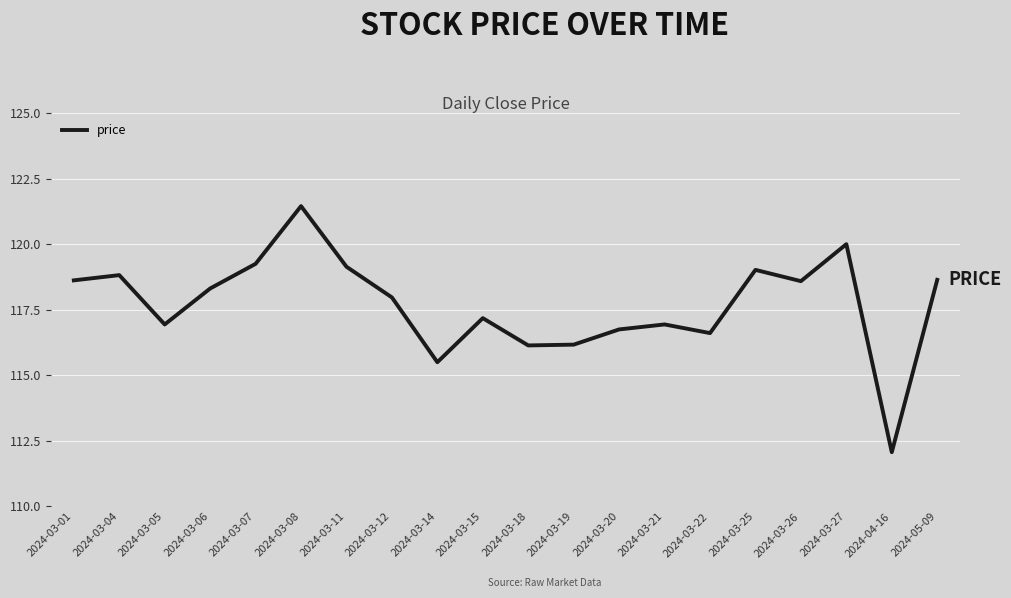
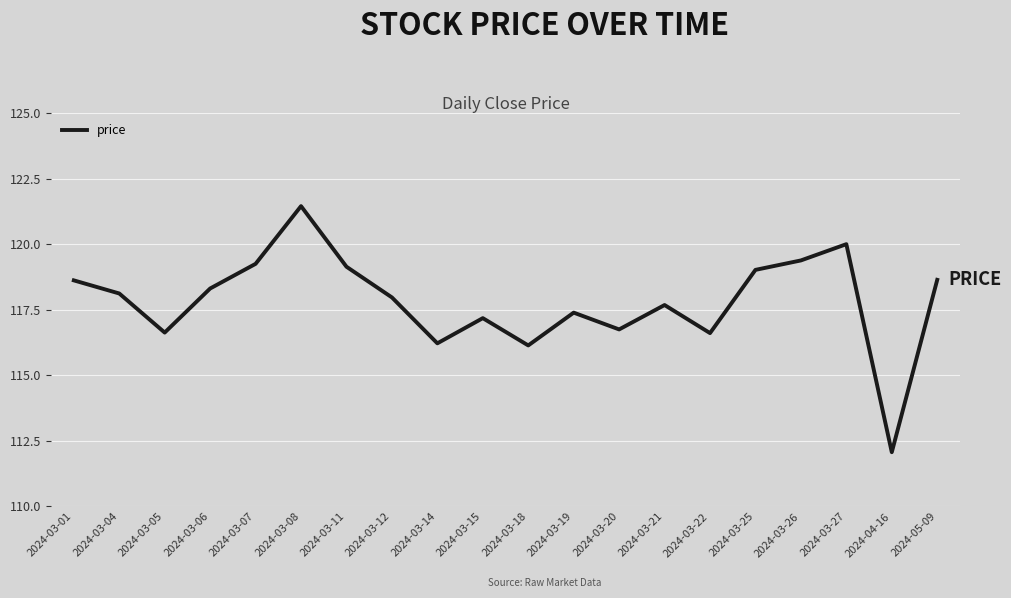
2024-03-04: 118.8 -> 118.1
2024-03-05: 116.9 -> 116.6
2024-03-14: 115.5 -> 116.2
2024-03-19: 116.2 -> 117.4
2024-03-21: 116.9 -> 117.7
2024-03-26: 118.6 -> 119.4
